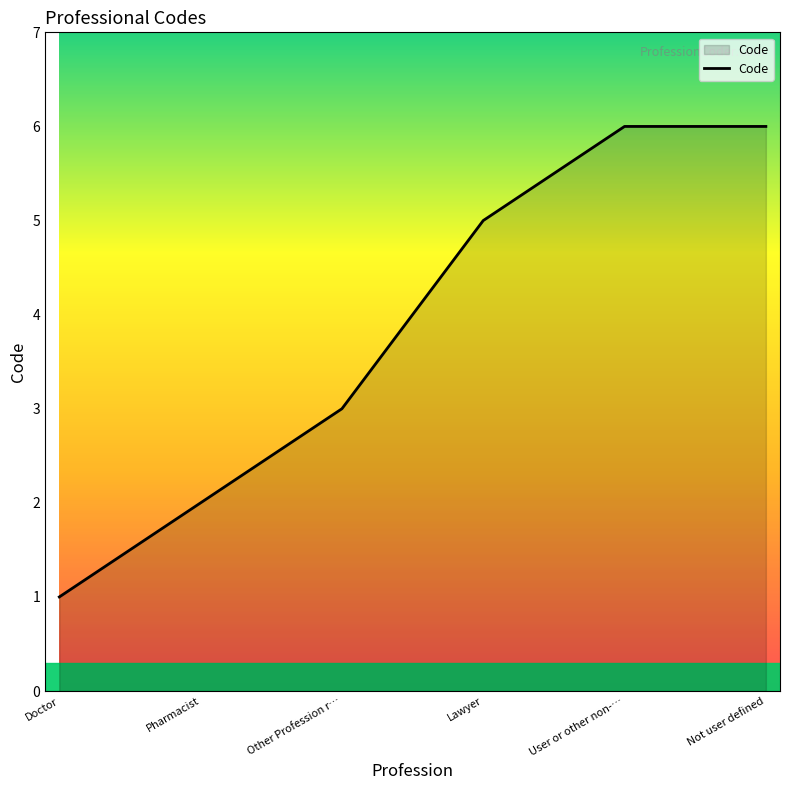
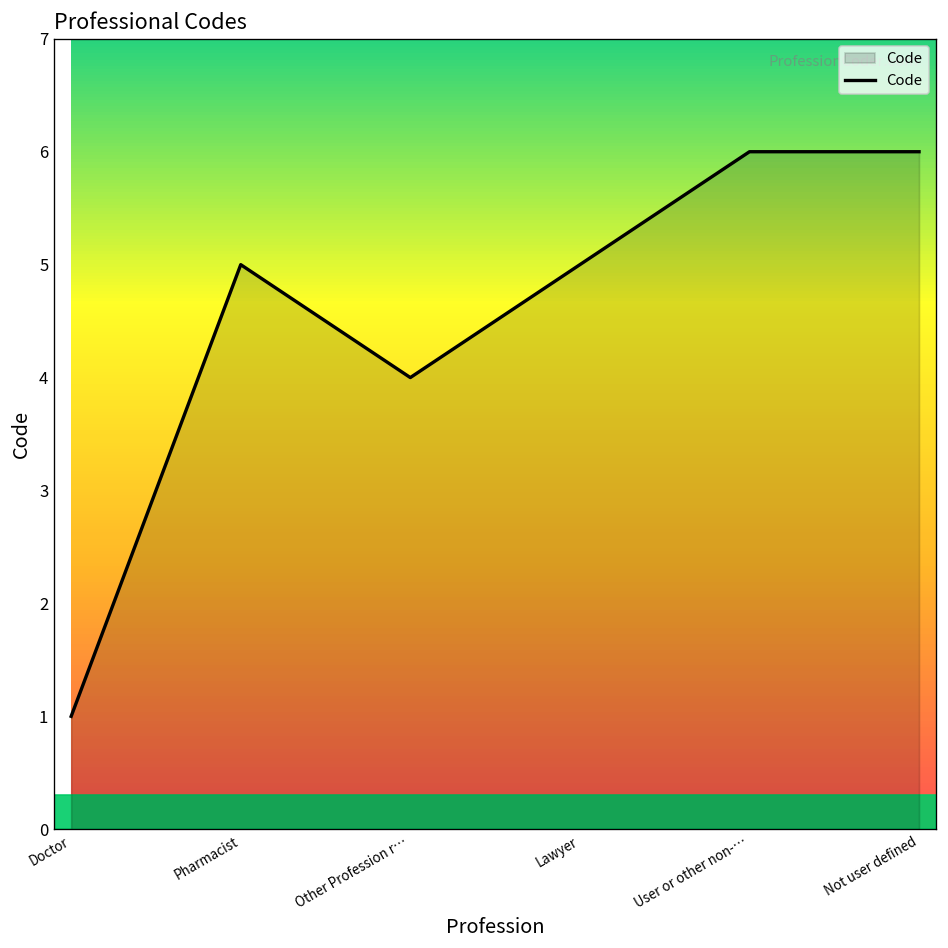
Pharmacist: 2 -> 5
Other Profession r…: 3 -> 4
